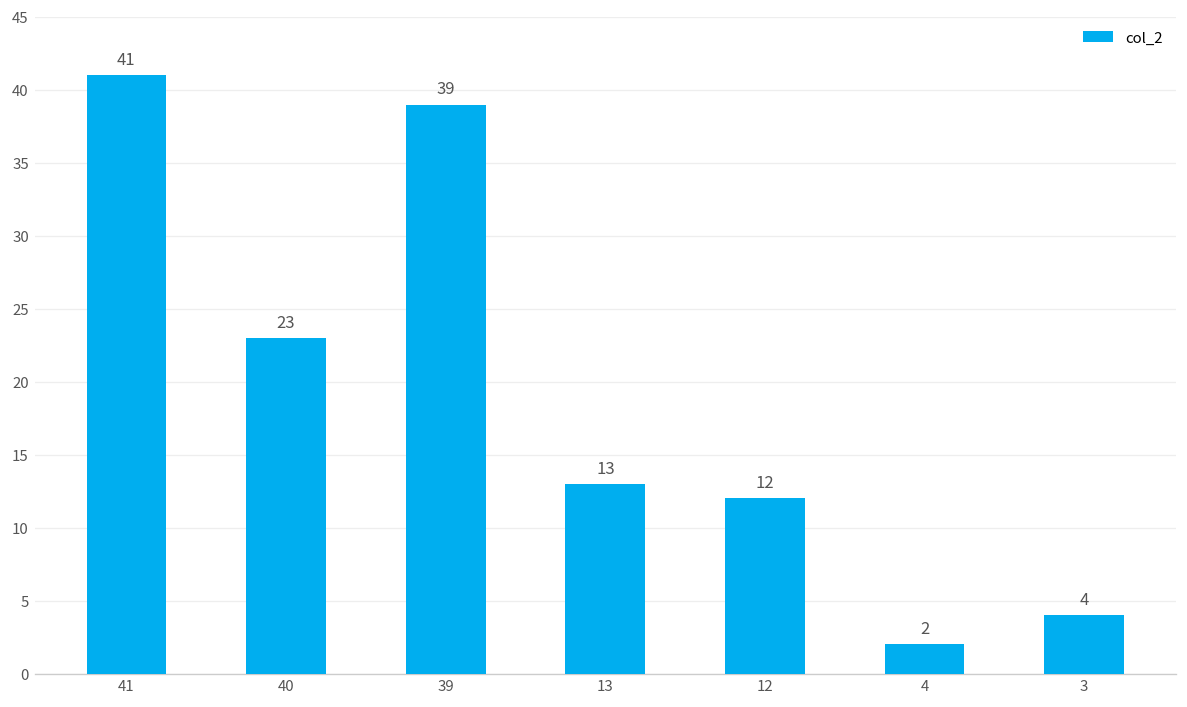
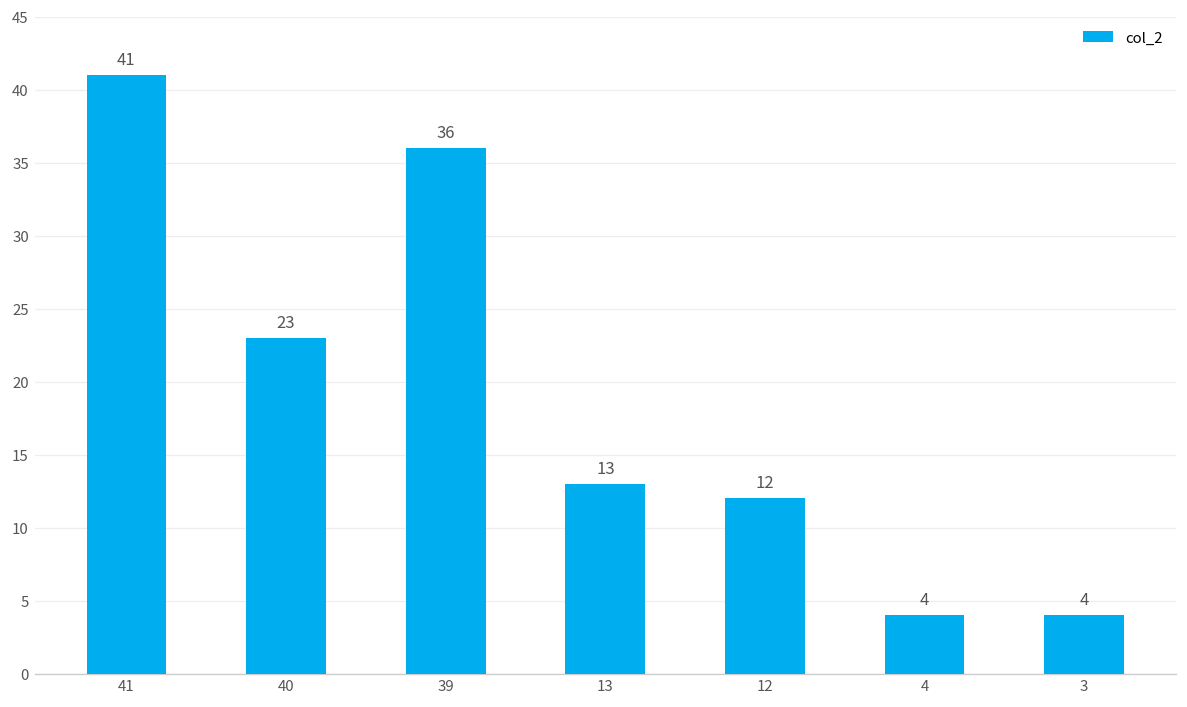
39: 39 -> 36
4: 2 -> 4
